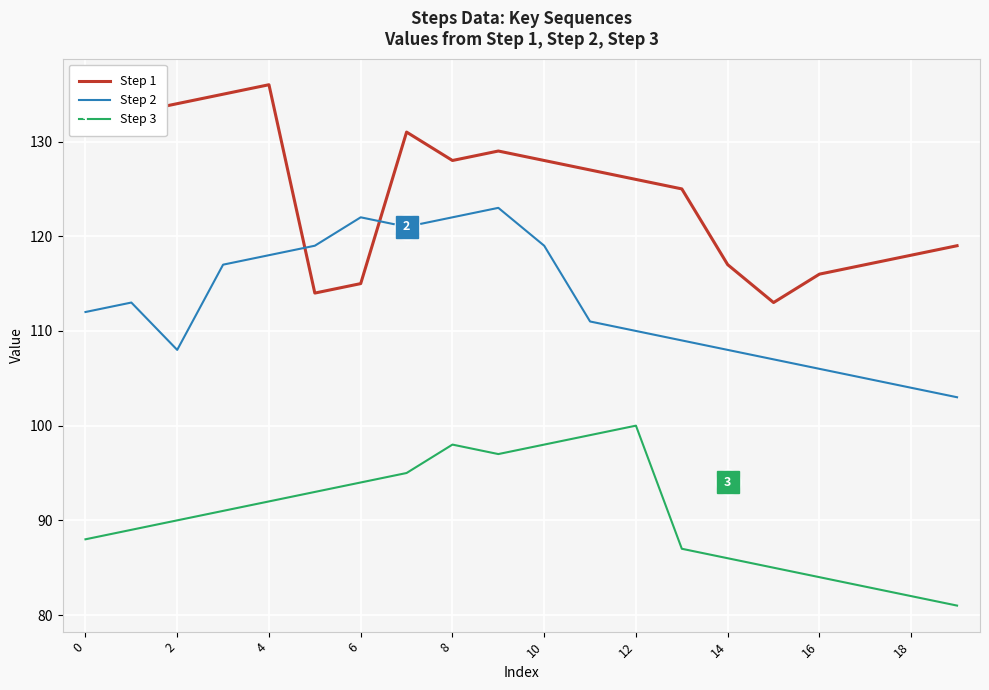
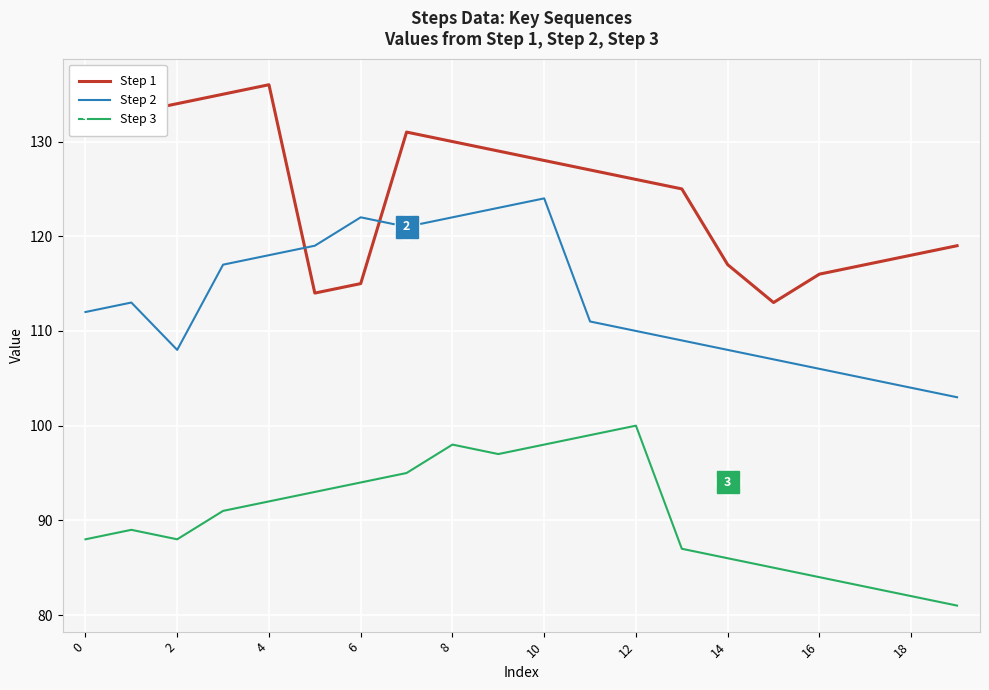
Step 3, 2: 90 -> 88
Step 1, 8: 128 -> 130
Step 2, 10: 119 -> 124
